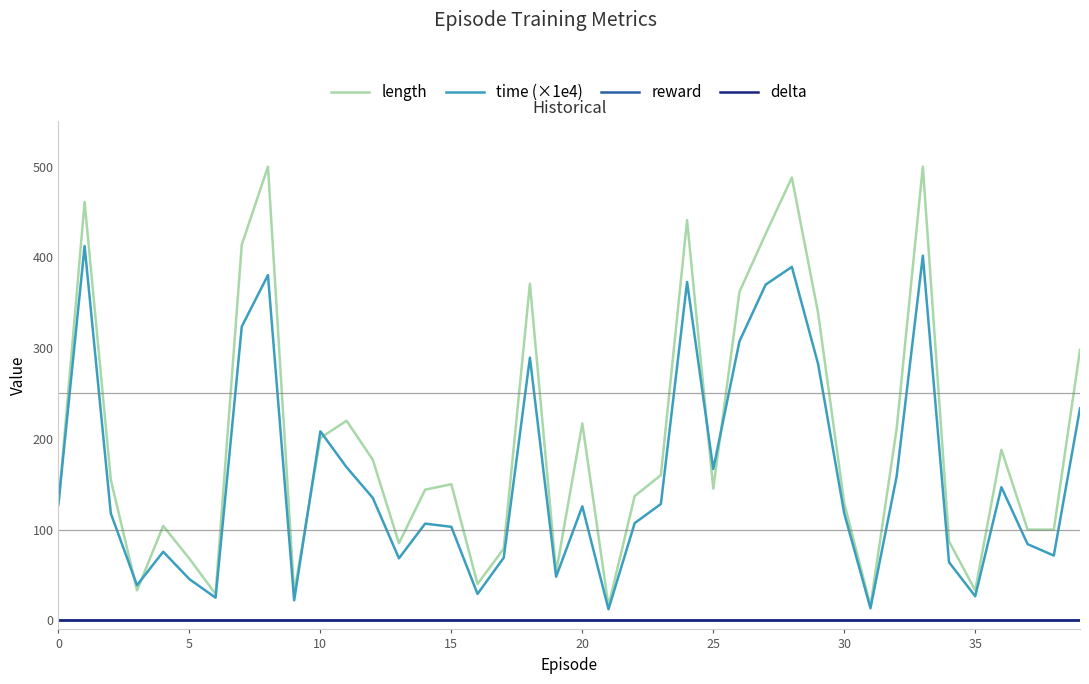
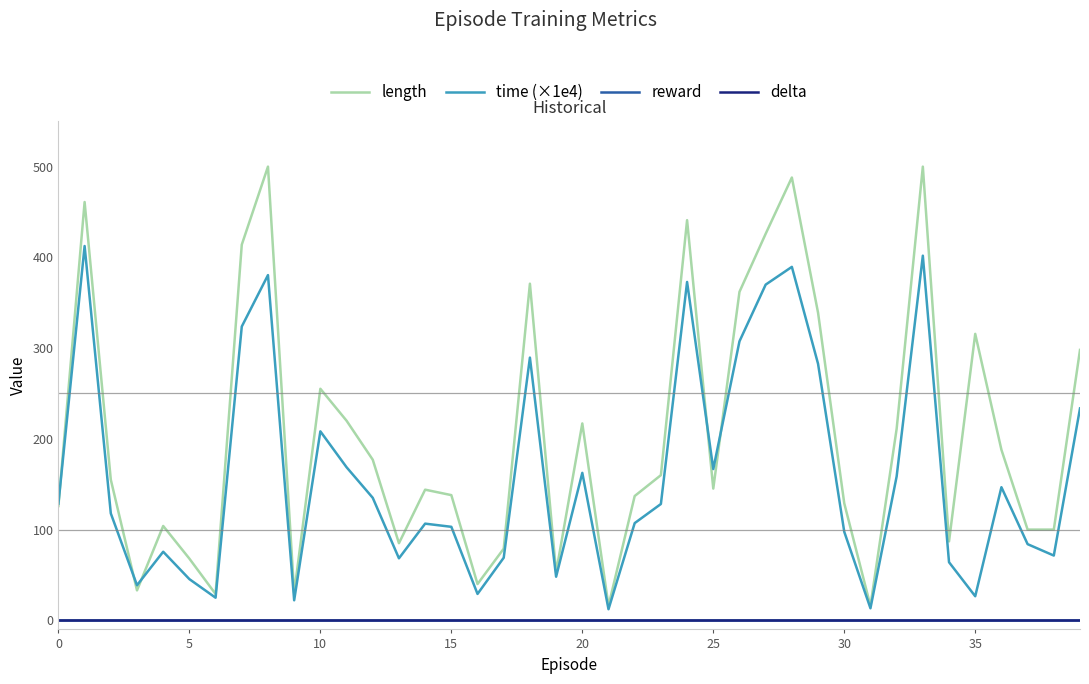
length, 10: 200 -> 260
length, 15: 150 -> 140
time (×1e4), 20: 130 -> 160
time (×1e4), 30: 120 -> 100
length, 35: 30 -> 320
